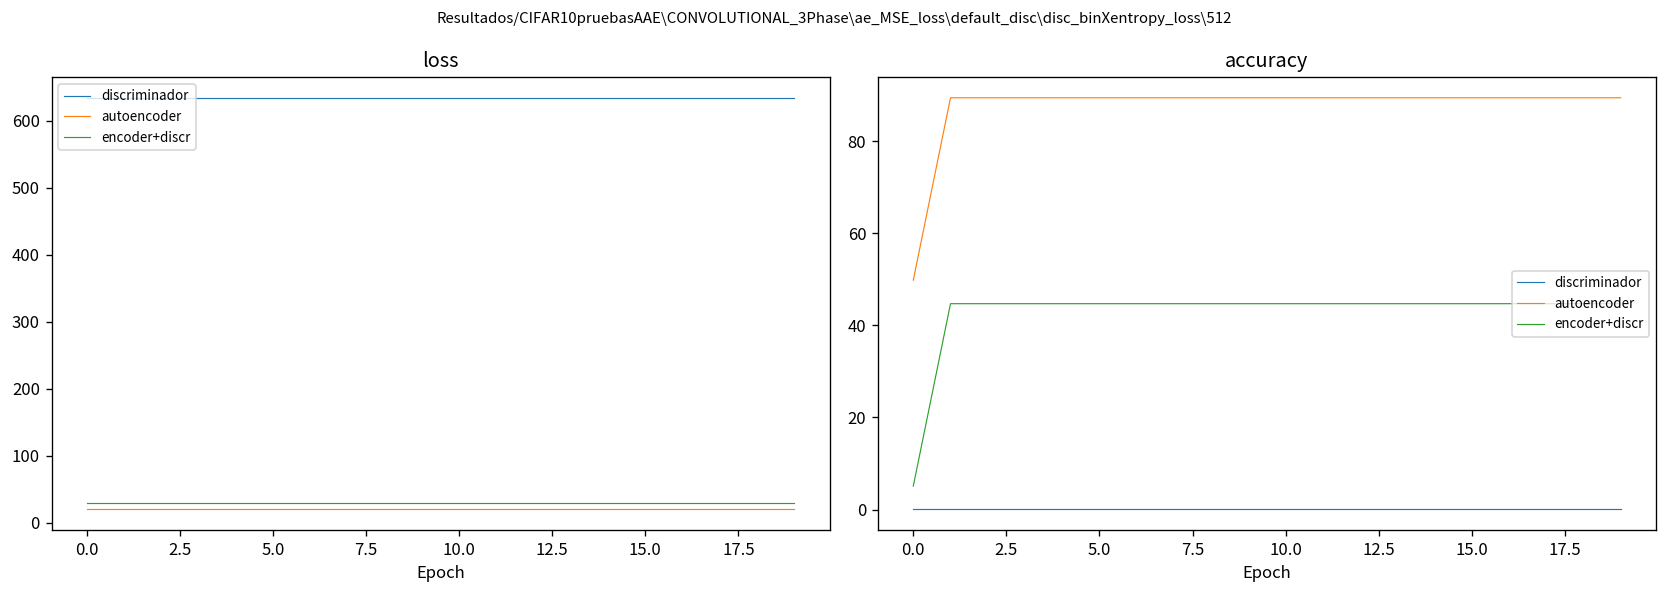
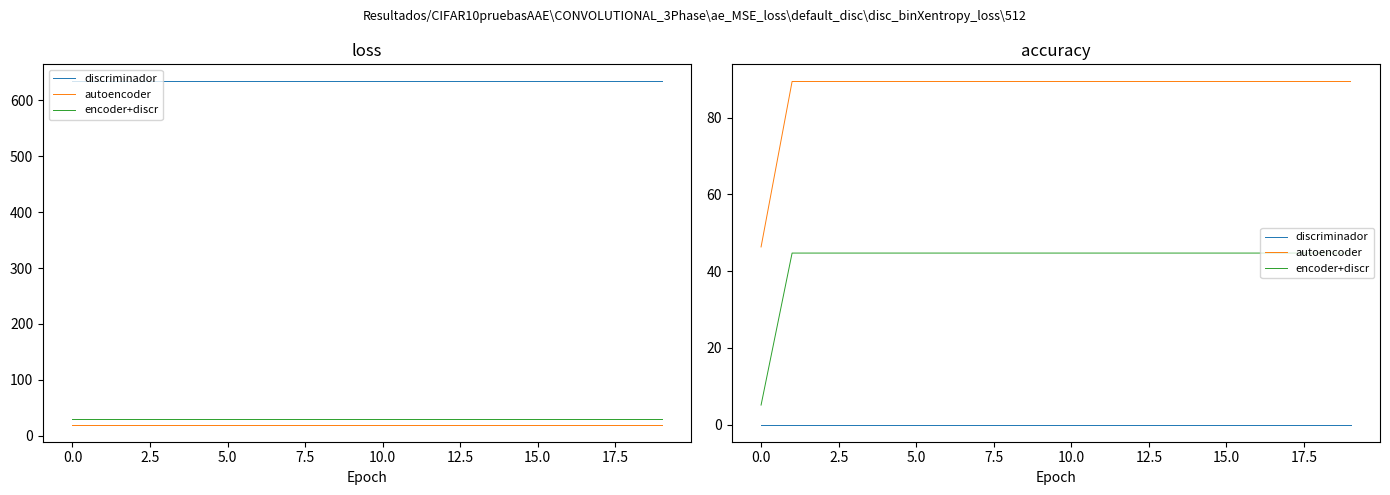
accuracy, autoencoder, 0.0: 50 -> 46
